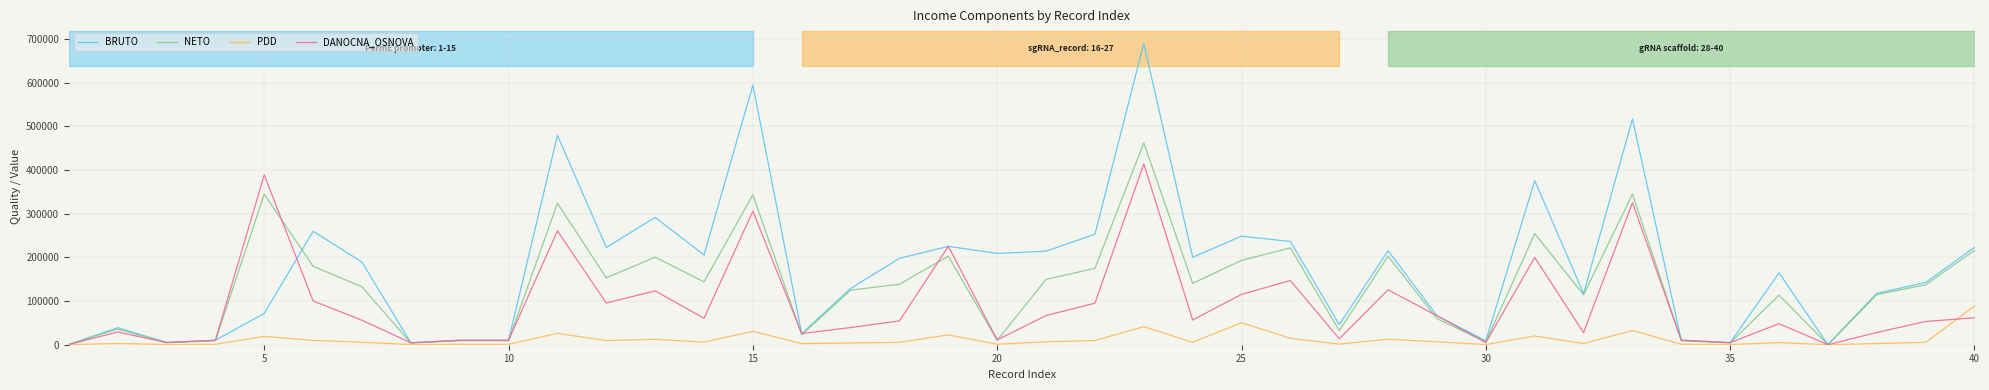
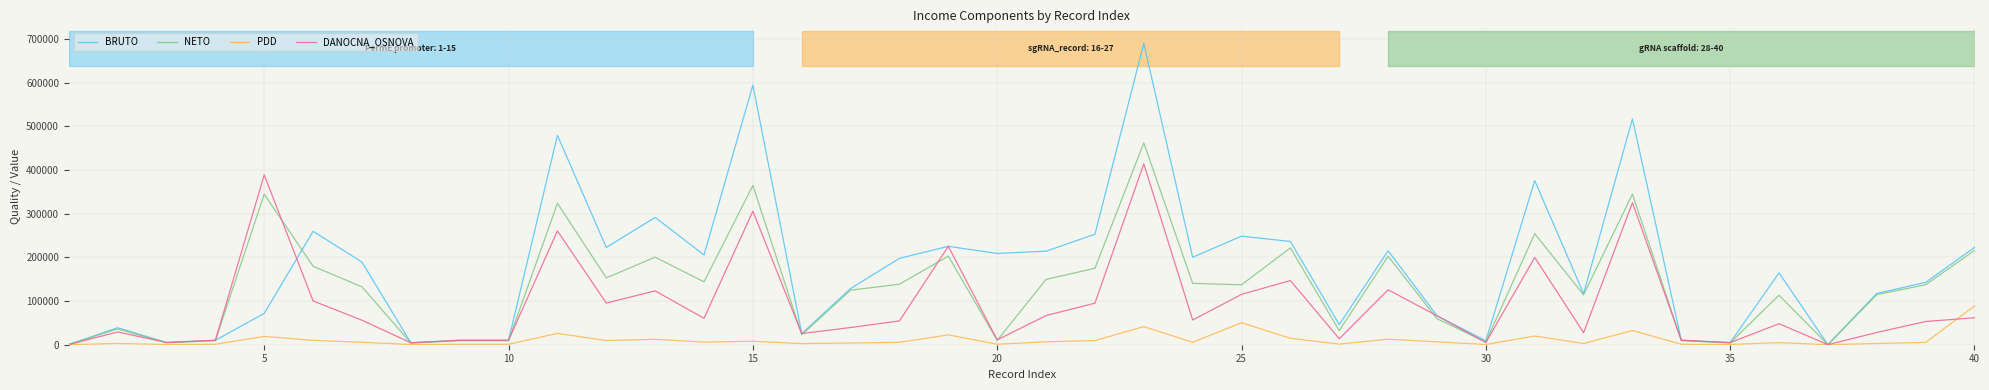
NETO, 15: 340000 -> 360000
PDD, 15: 30000 -> 10000
NETO, 25: 190000 -> 140000
